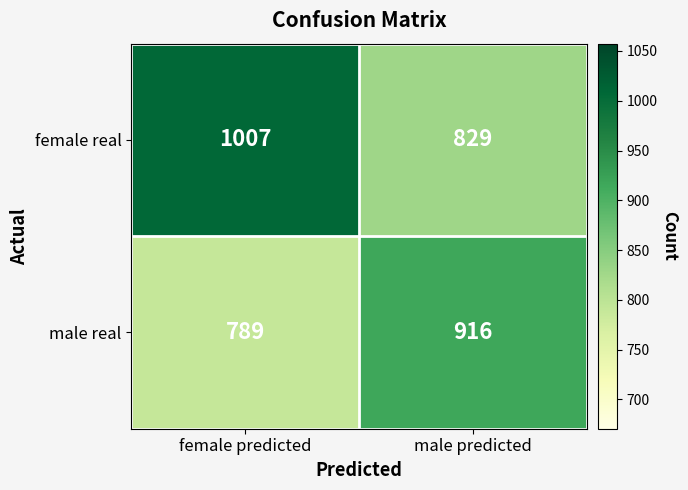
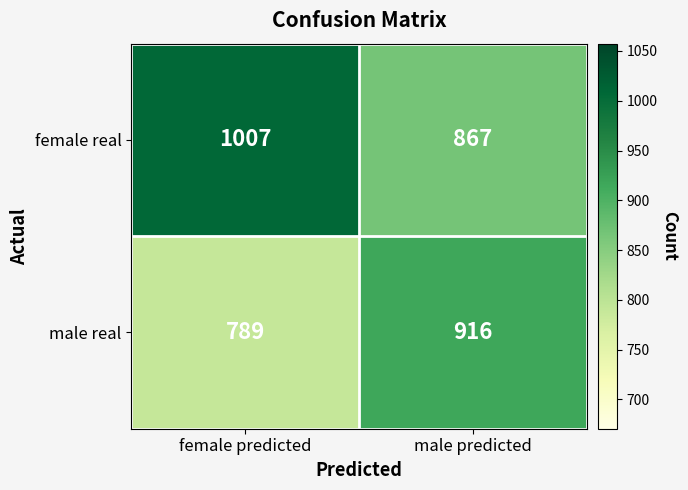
female real, male predicted: 829 -> 867
